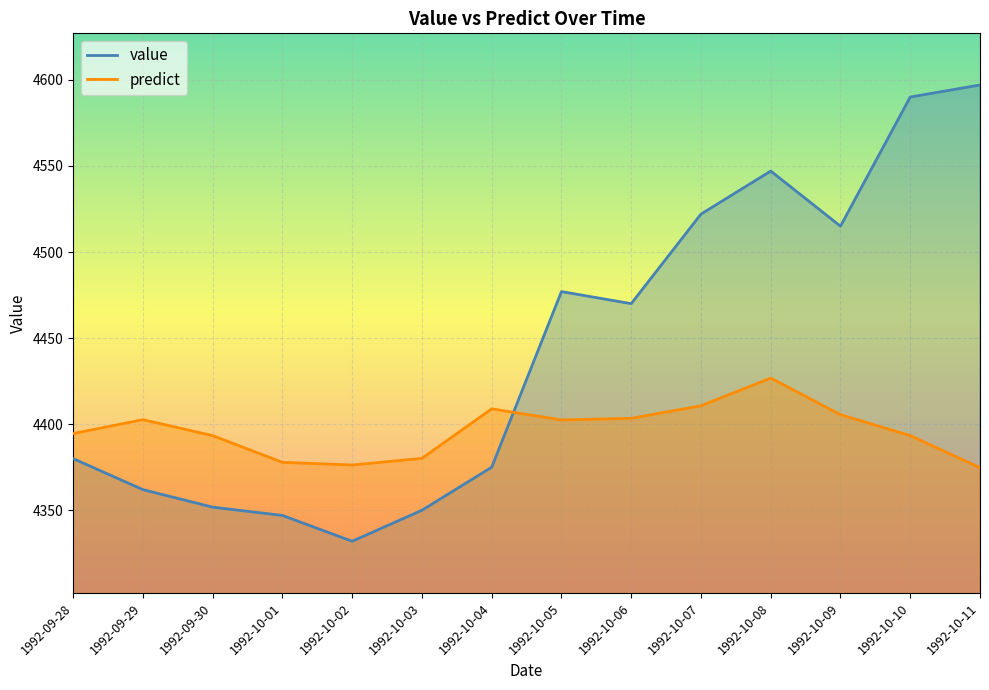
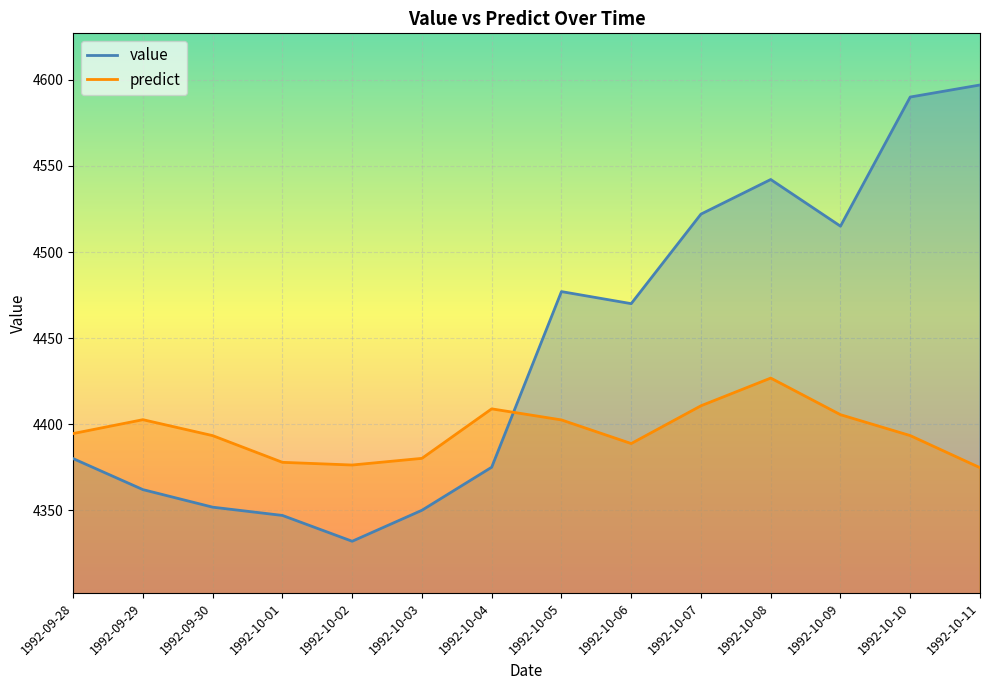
predict, 1992-10-06: 4403 -> 4389
value, 1992-10-08: 4547 -> 4542
